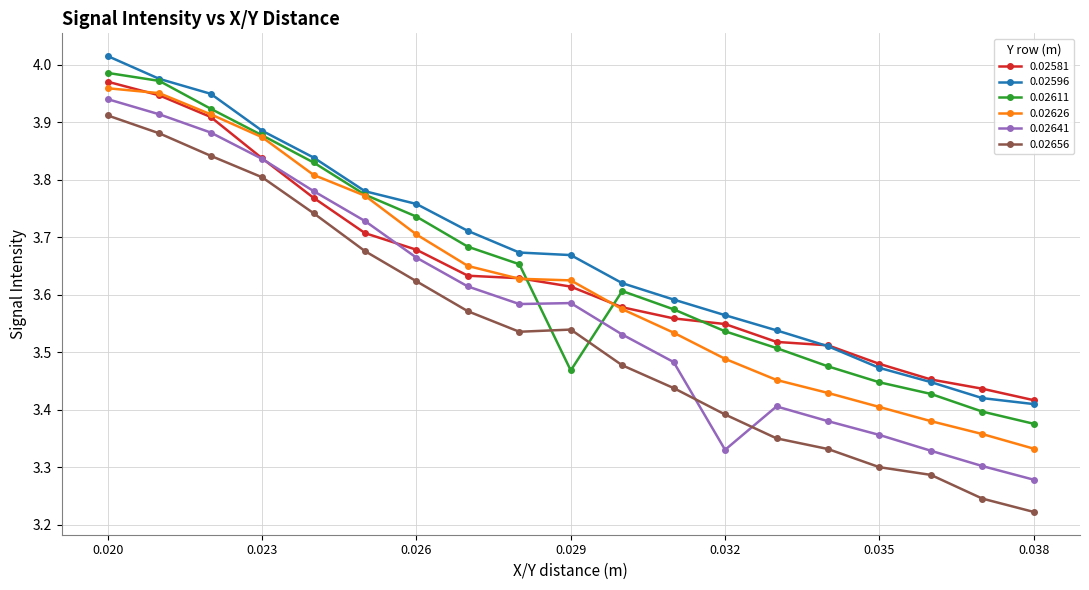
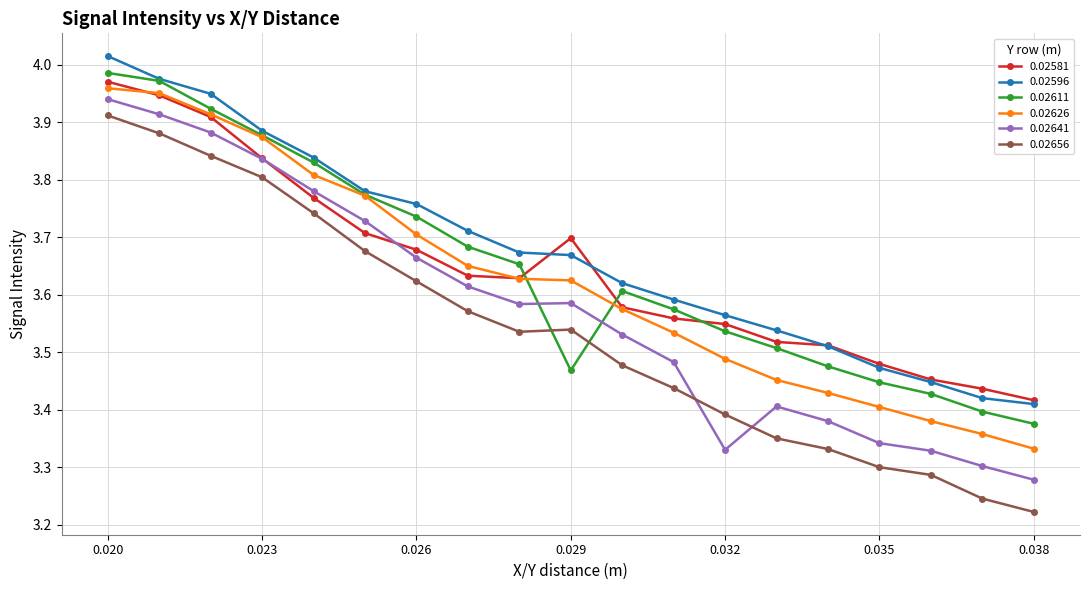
0.02581, 0.029: 3.61 -> 3.70
0.02641, 0.035: 3.36 -> 3.34
